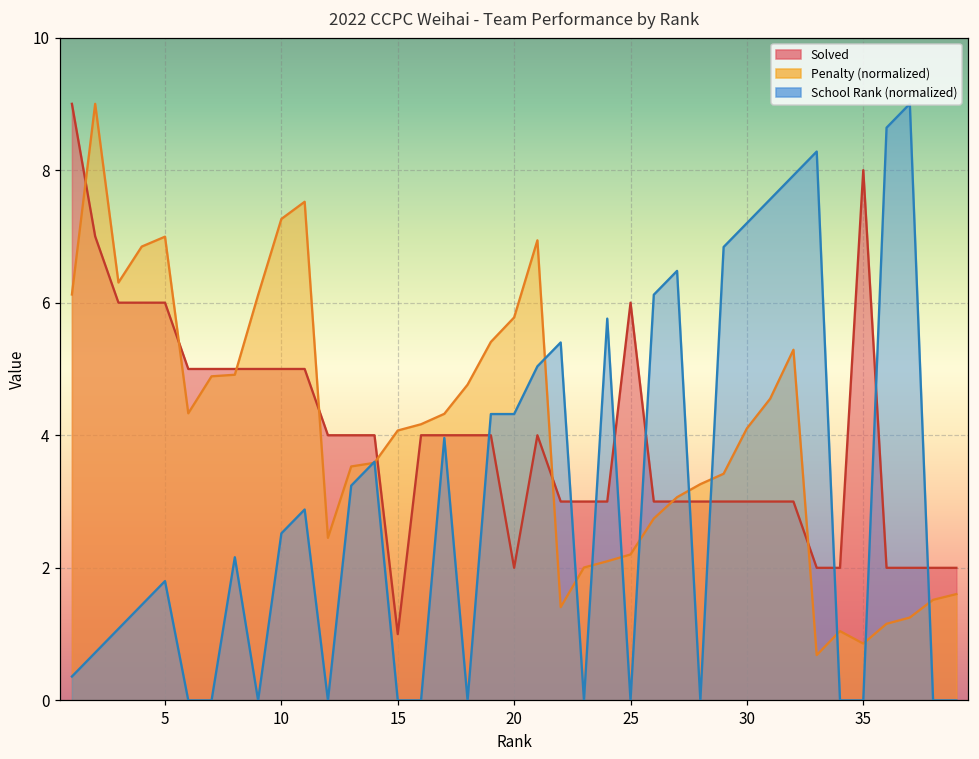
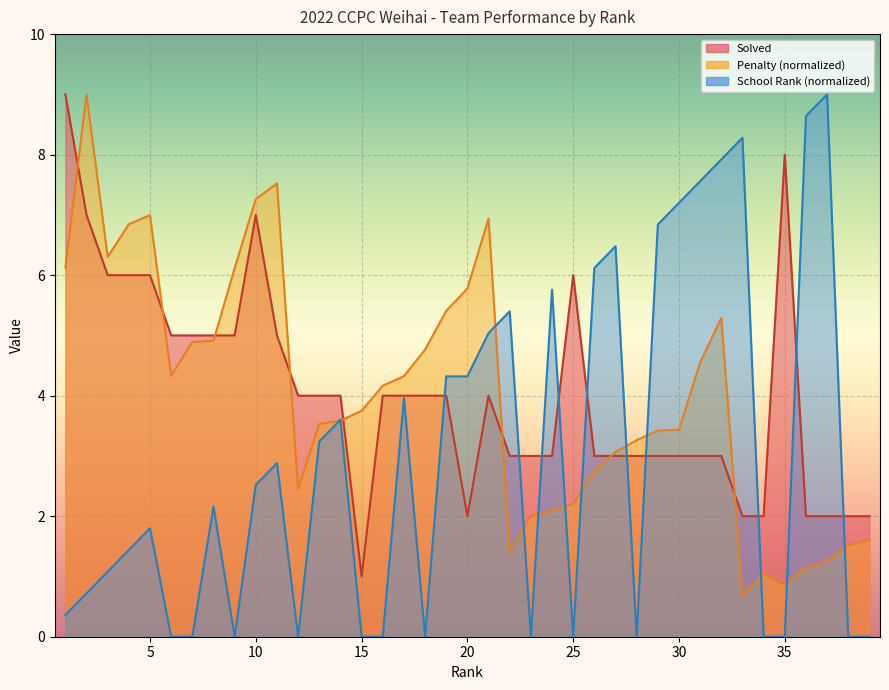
Solved, 10: 5 -> 7
Penalty (normalized), 15: 4.1 -> 3.7
Penalty (normalized), 30: 4.1 -> 3.4
